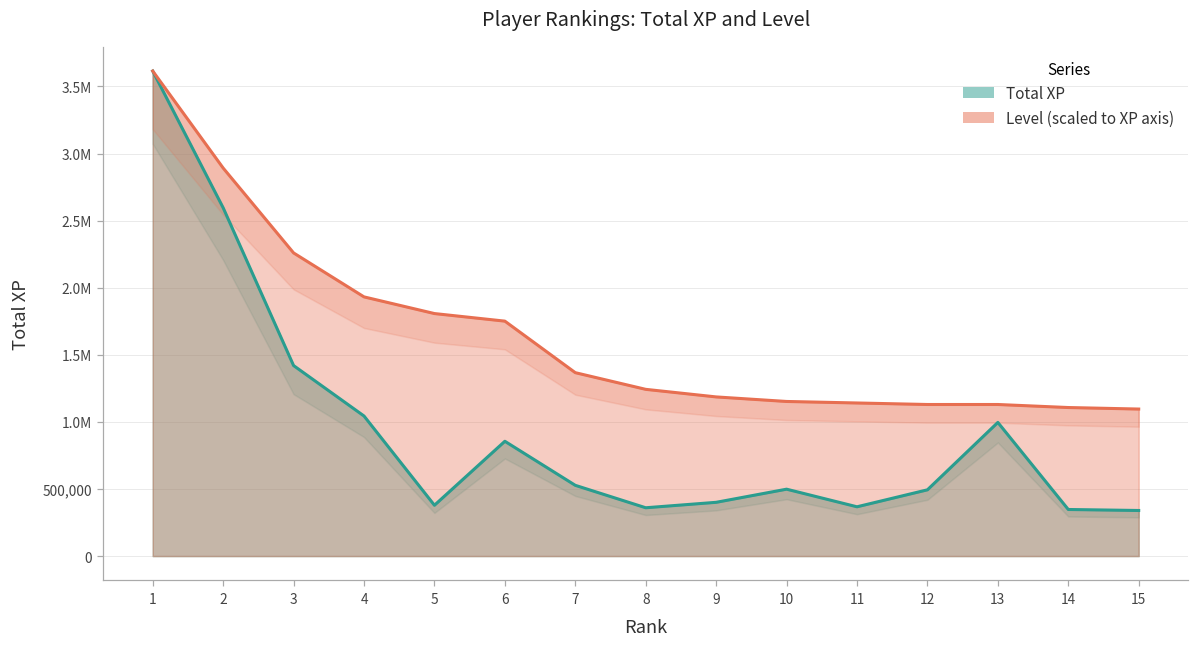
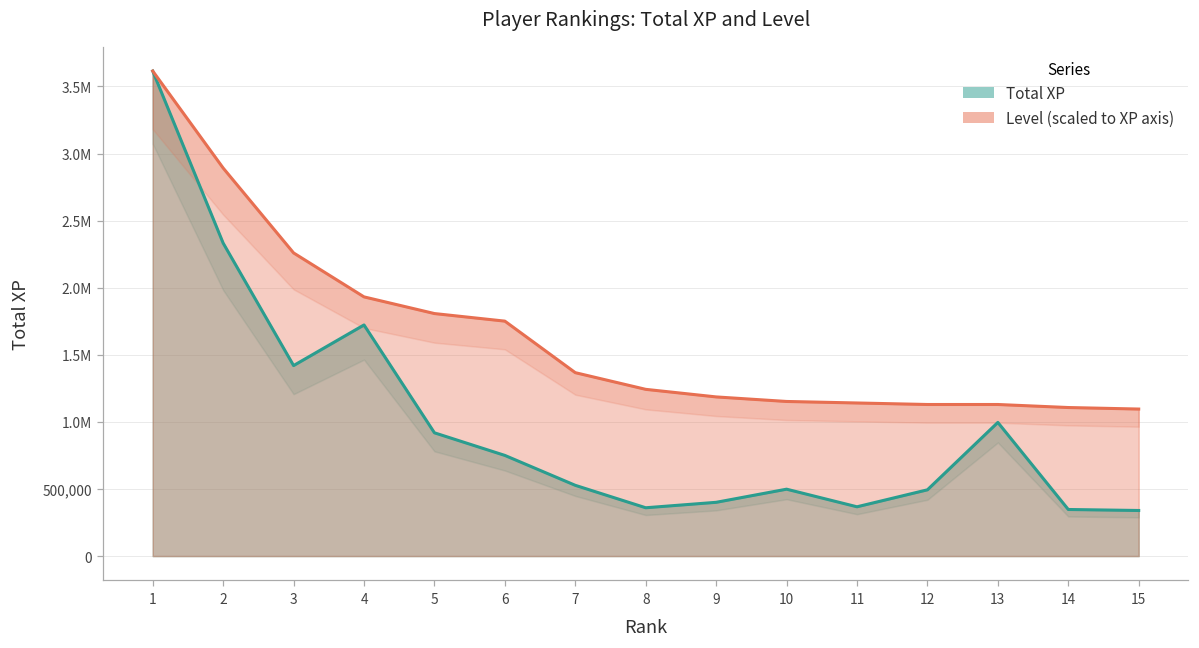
Total XP, 2: 2,600,000 -> 2,330,000
Total XP, 4: 1,040,000 -> 1,720,000
Total XP, 5: 380,000 -> 920,000
Total XP, 6: 860,000 -> 750,000
